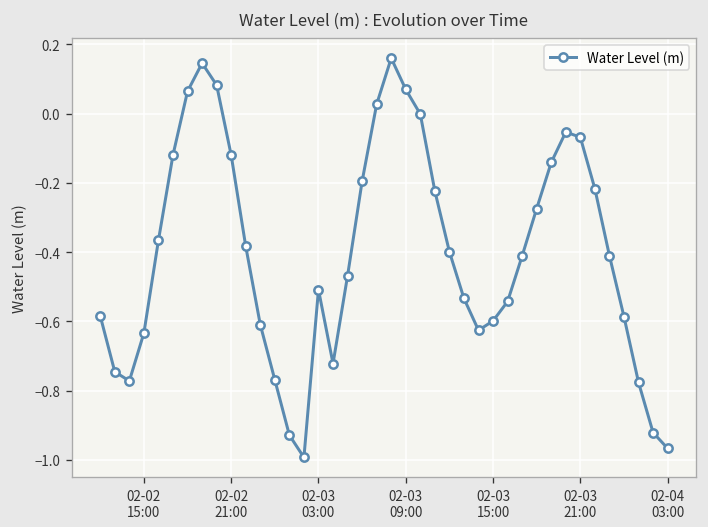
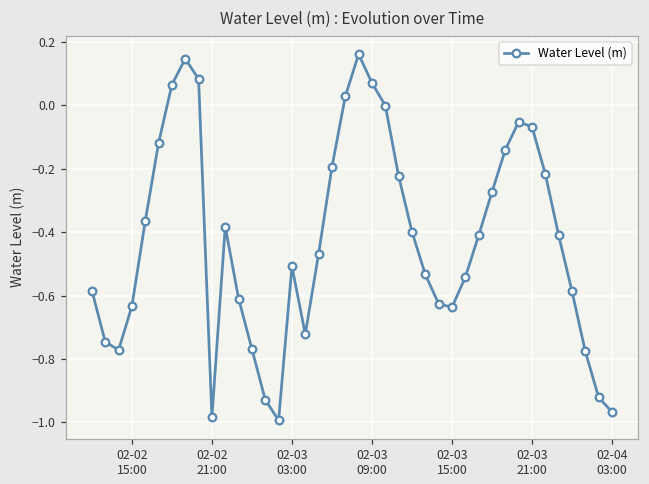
02-02 21:00: -0.12 -> -0.98
02-03 15:00: -0.60 -> -0.64
